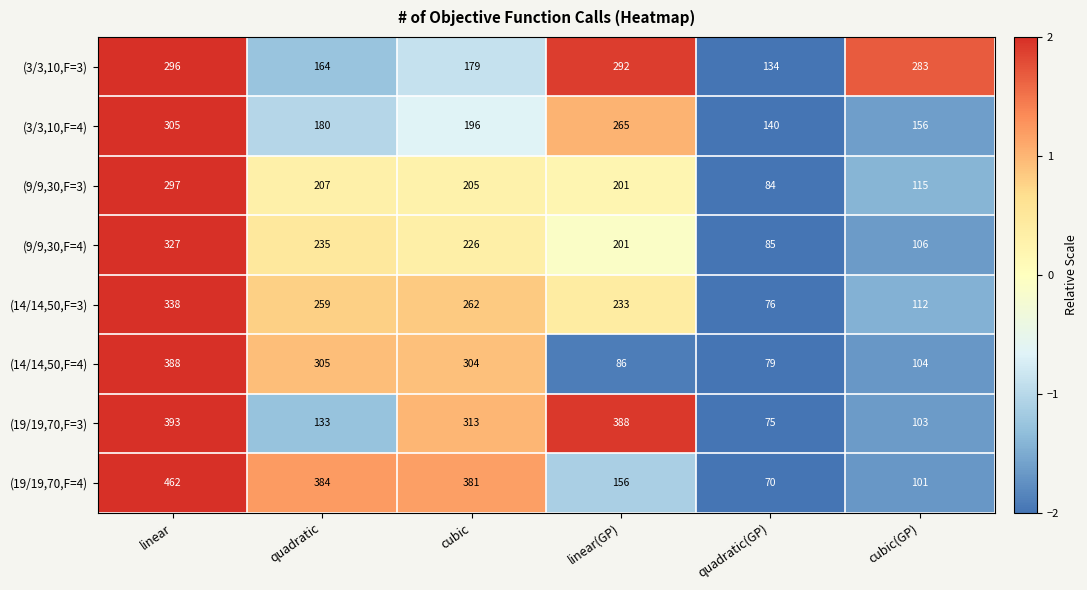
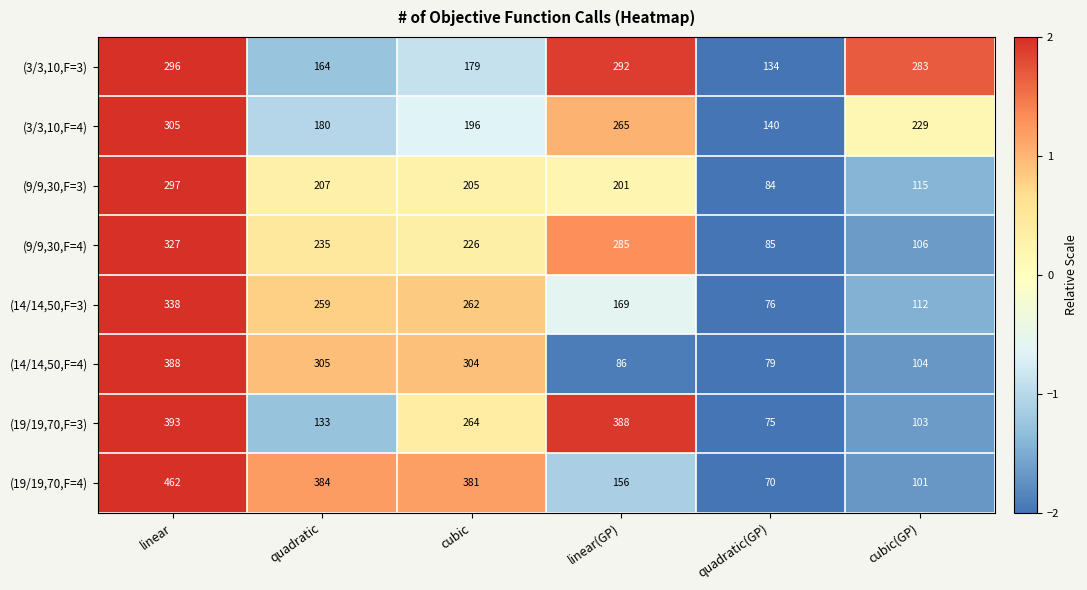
(3/3,10,F=4), cubic(GP): 156 -> 229
(9/9,30,F=4), linear(GP): 201 -> 285
(14/14,50,F=3), linear(GP): 233 -> 169
(19/19,70,F=3), cubic: 313 -> 264
